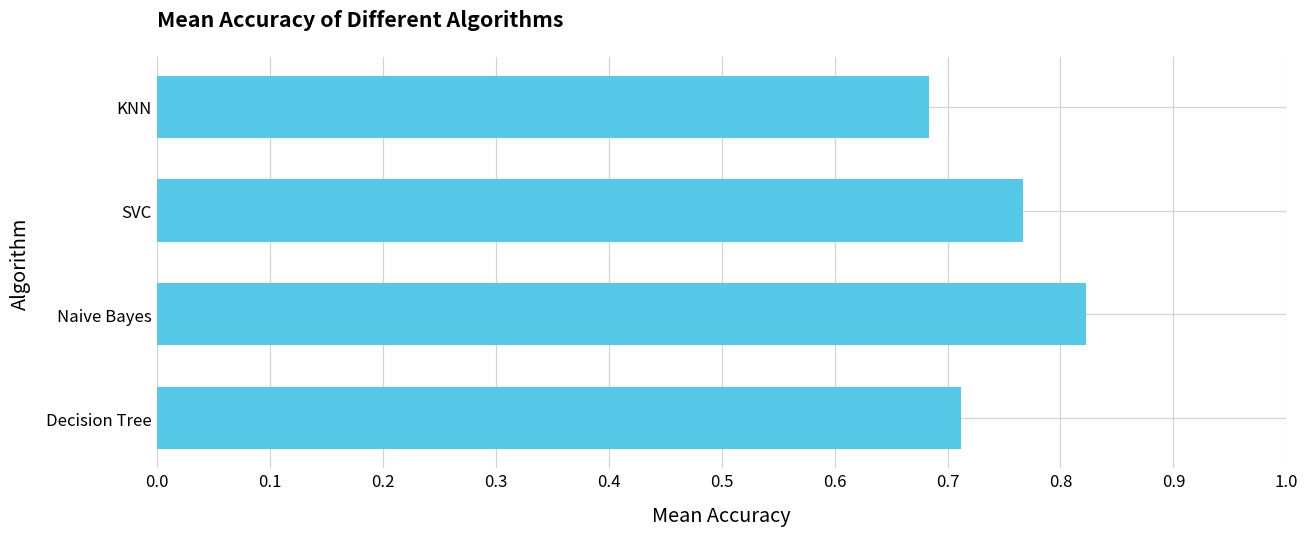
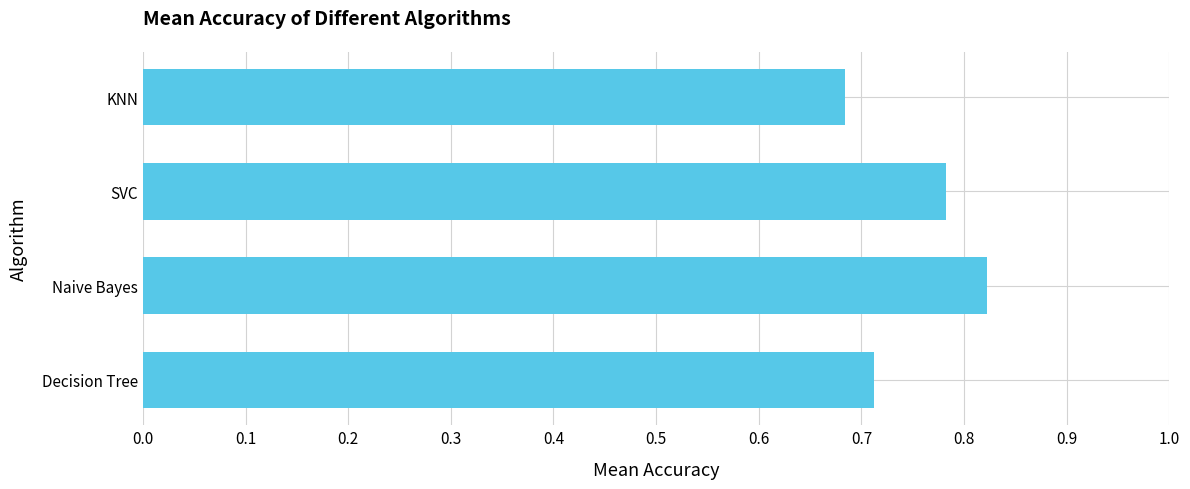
SVC: 0.767 -> 0.782
